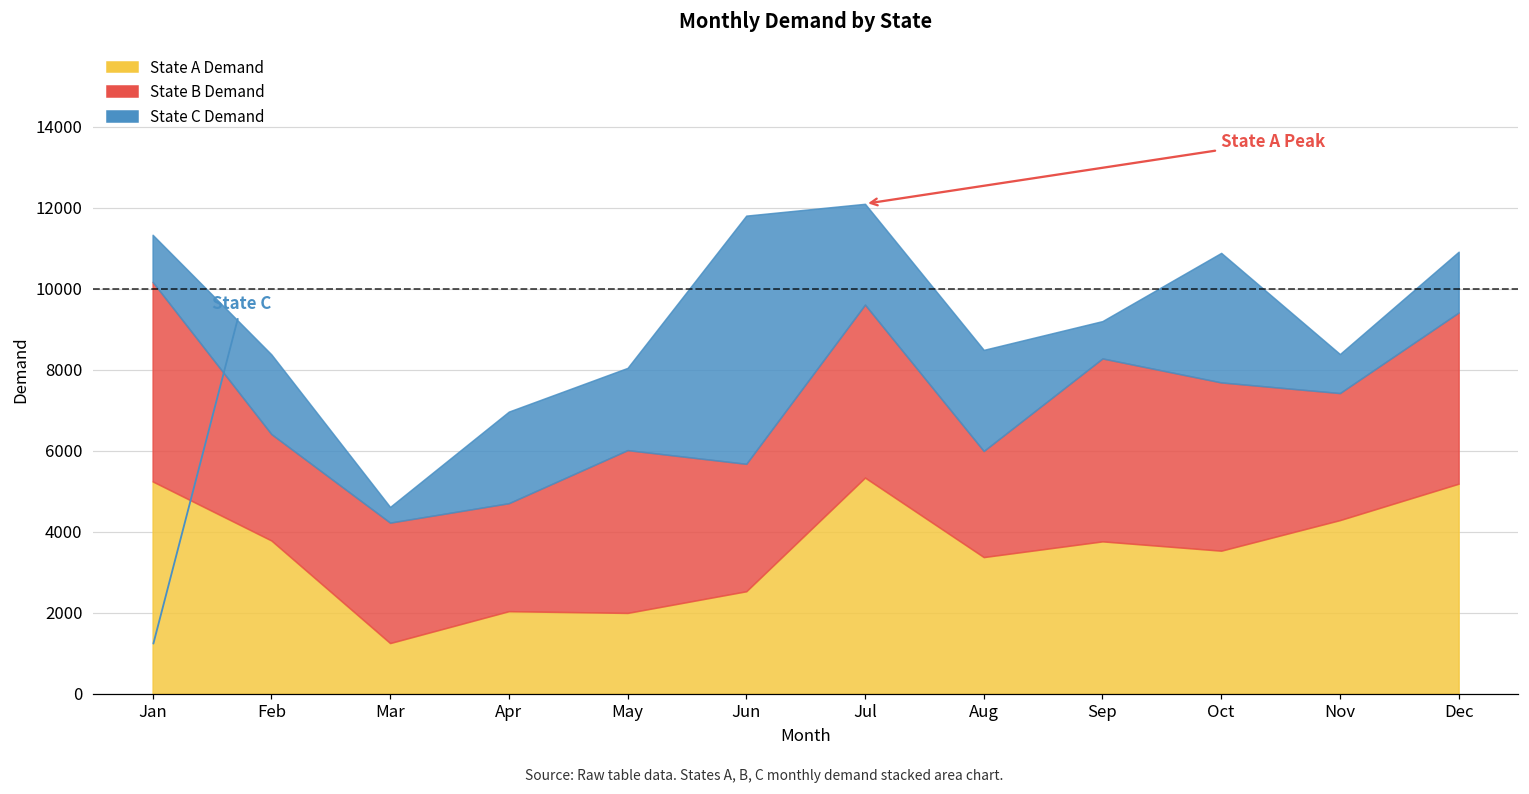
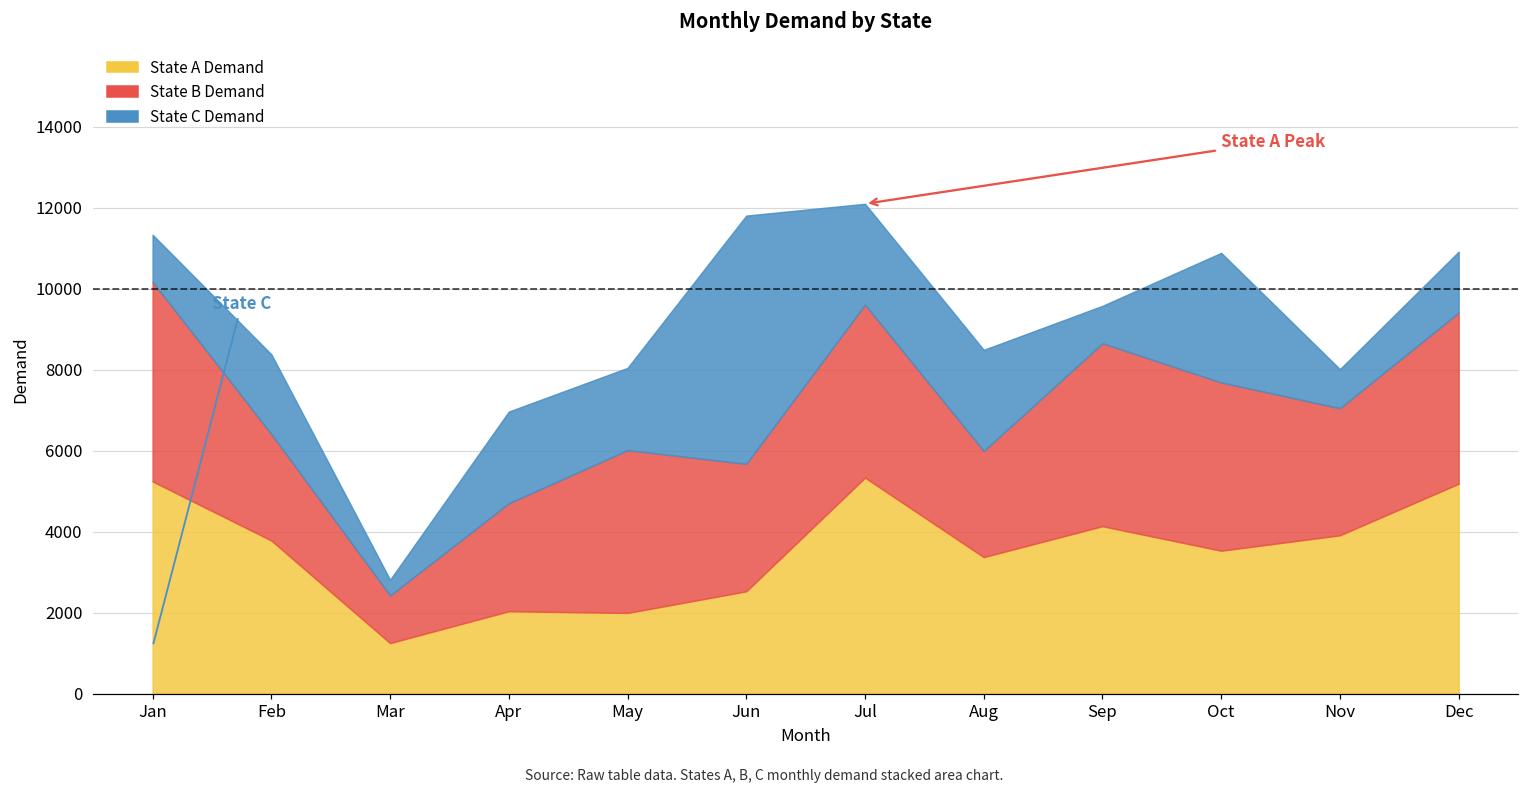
State B Demand, Mar: 3000 -> 1200
State A Demand, Sep: 3800 -> 4100
State A Demand, Nov: 4300 -> 3900
